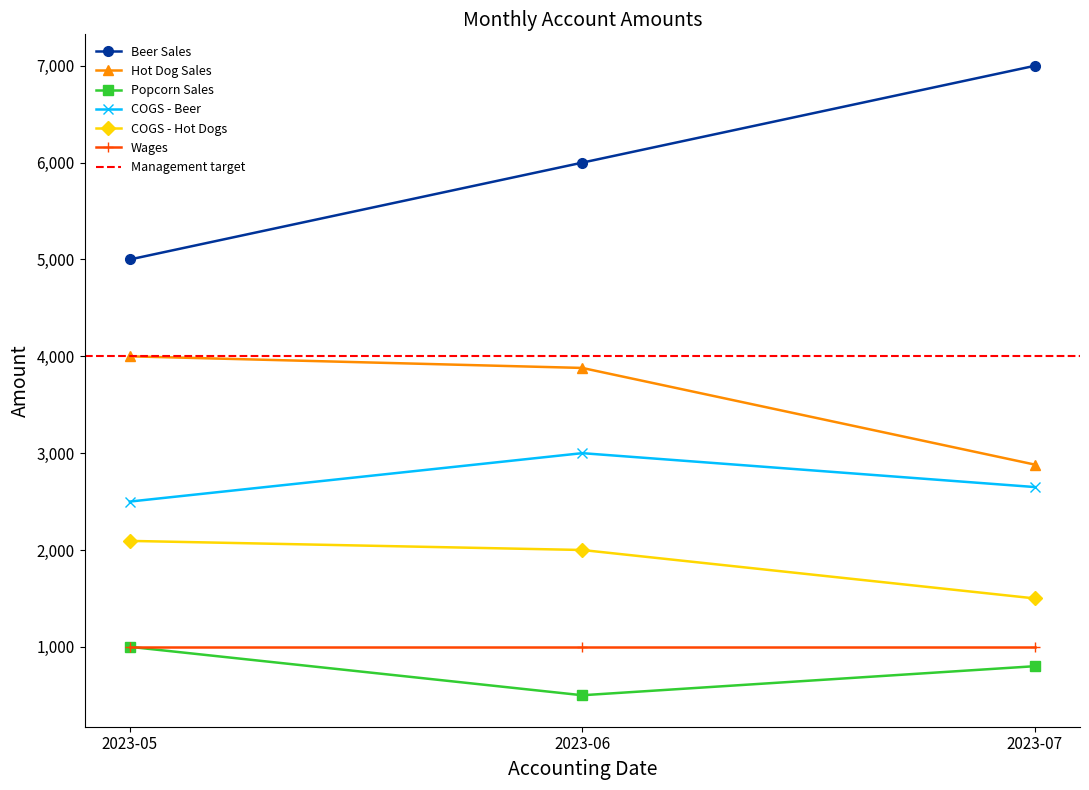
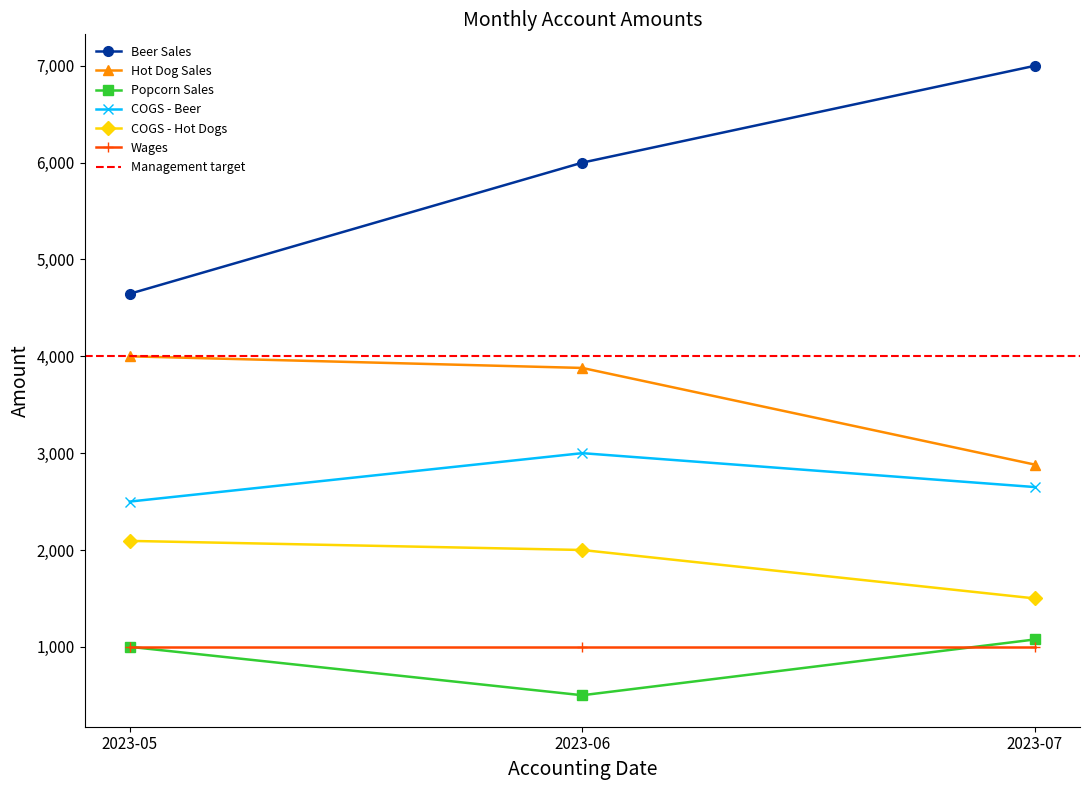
Beer Sales, 2023-05: 5,000 -> 4,600
Popcorn Sales, 2023-07: 800 -> 1,100
